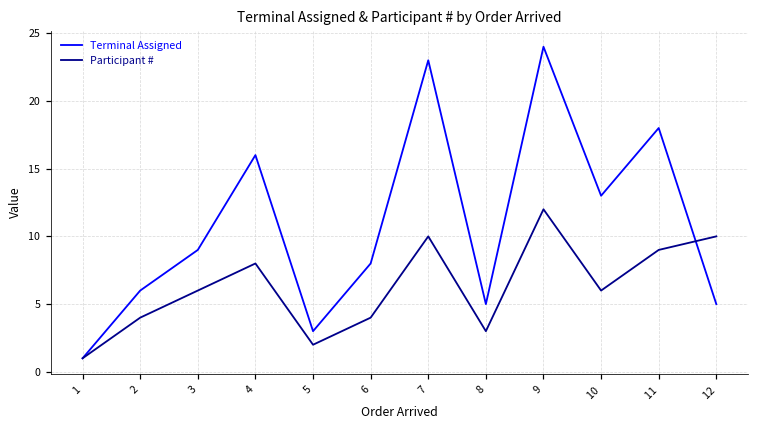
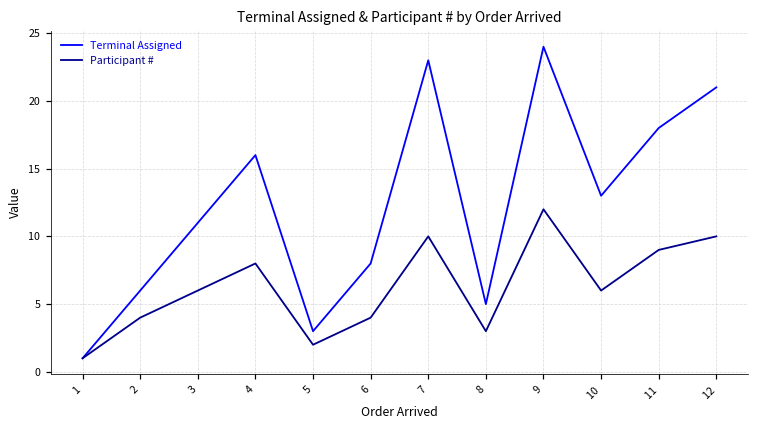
Terminal Assigned, 3: 9 -> 11
Terminal Assigned, 12: 5 -> 21
